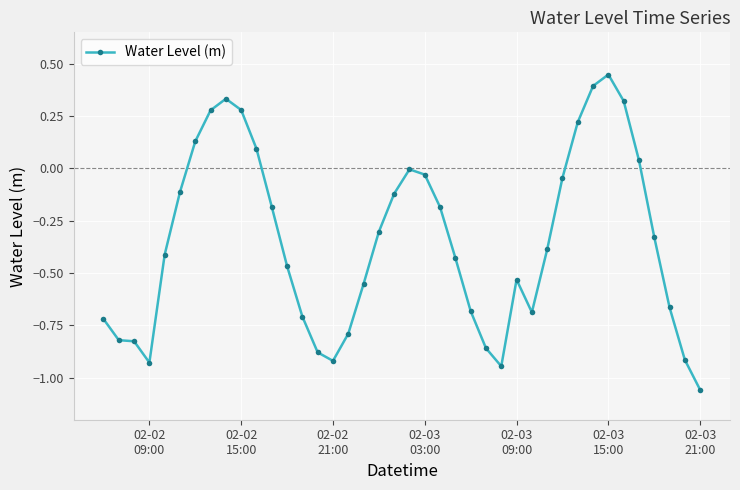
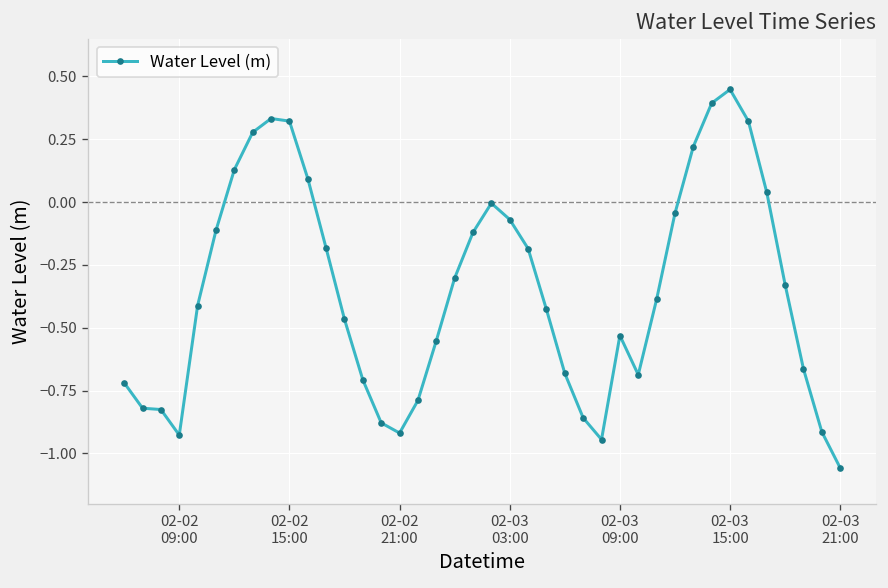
02-02 15:00: 0.28 -> 0.32
02-03 03:00: -0.03 -> -0.07
